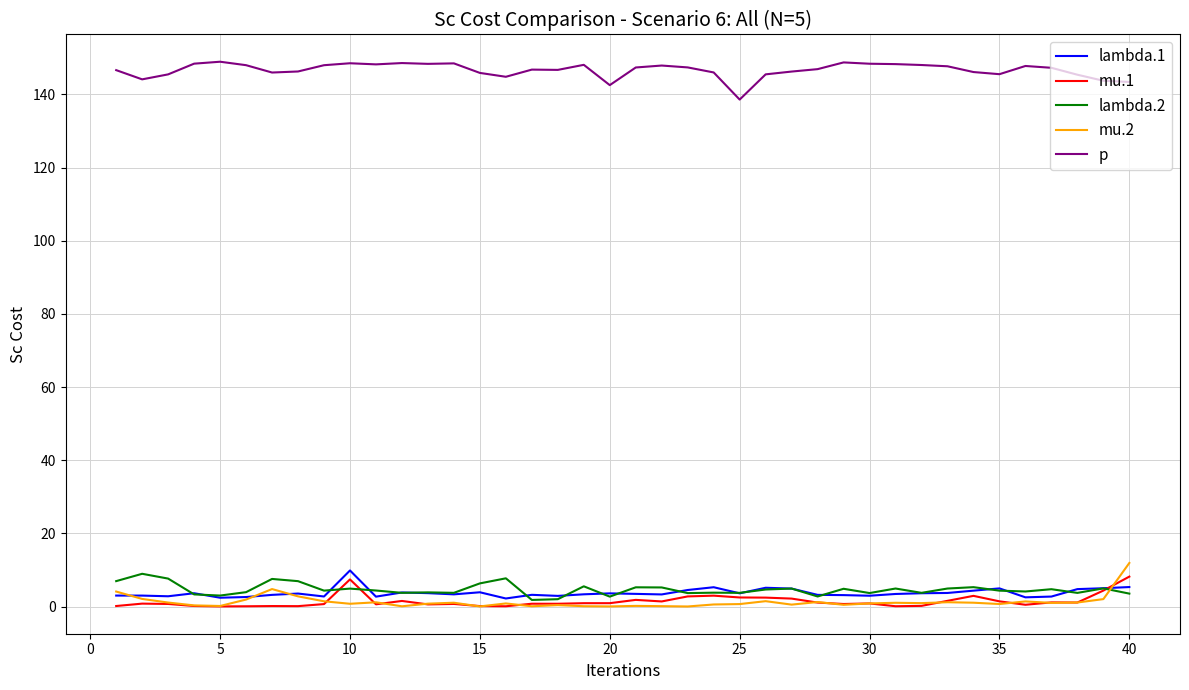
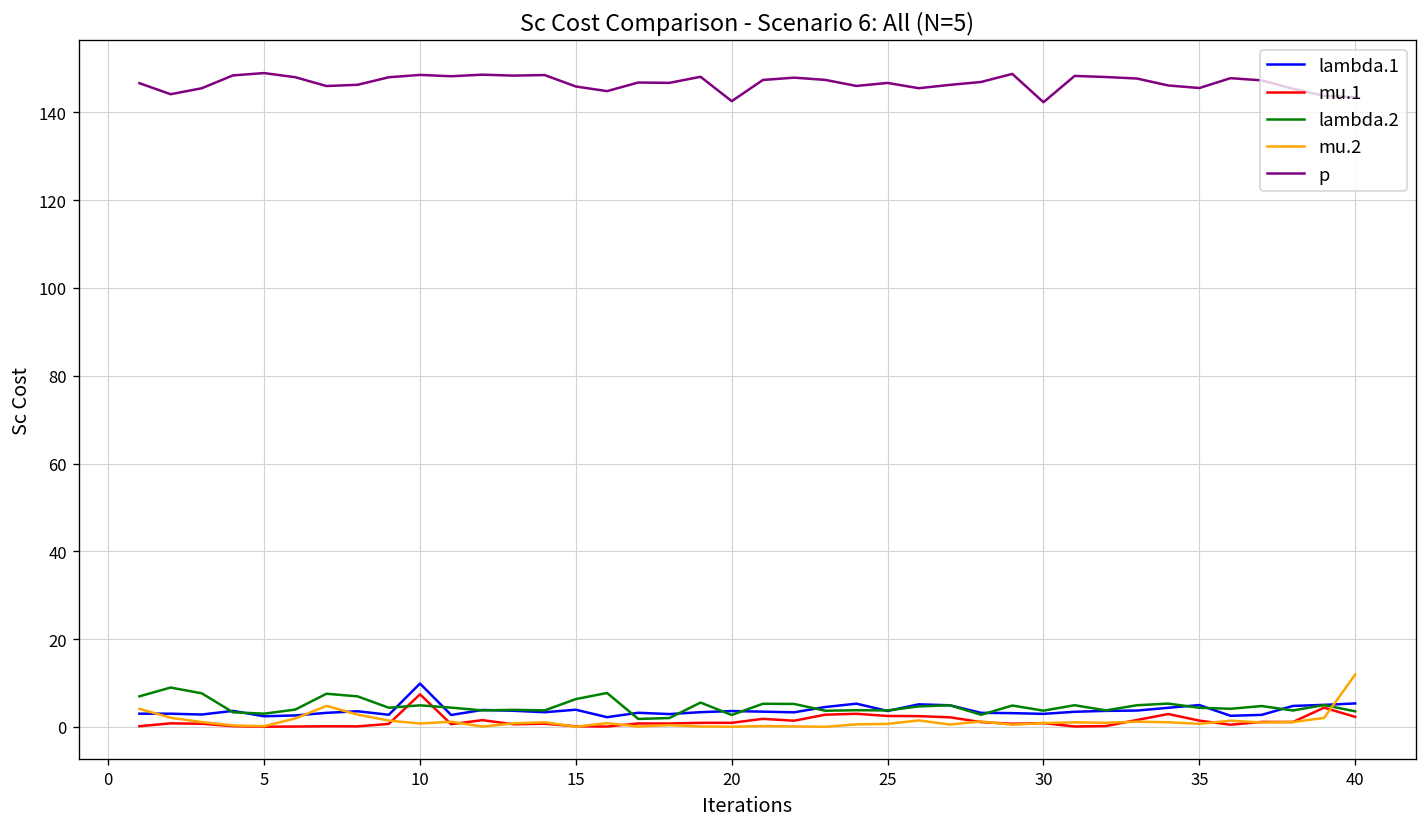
p, 25: 139 -> 147
p, 30: 148 -> 142
mu.1, 40: 8 -> 2
